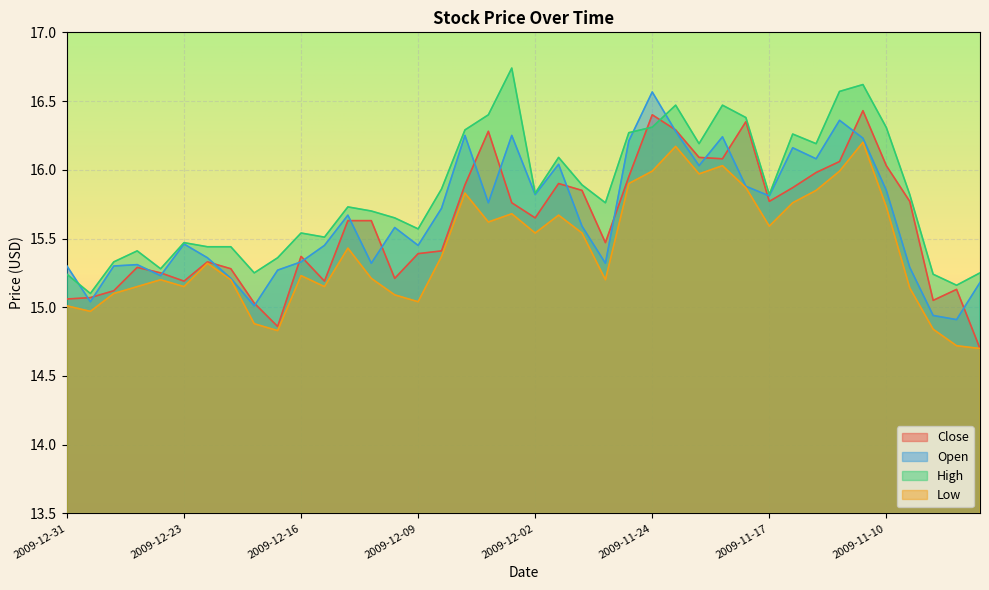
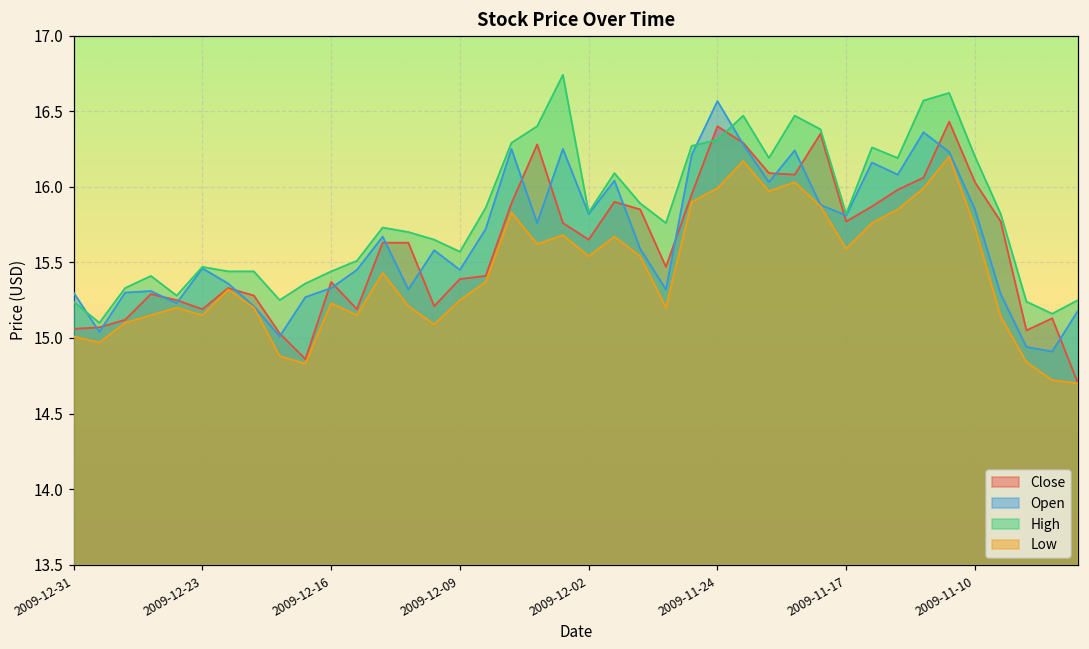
High, 2009-12-16: 15.54 -> 15.44
Low, 2009-12-09: 15.04 -> 15.25
High, 2009-11-10: 16.31 -> 16.20
